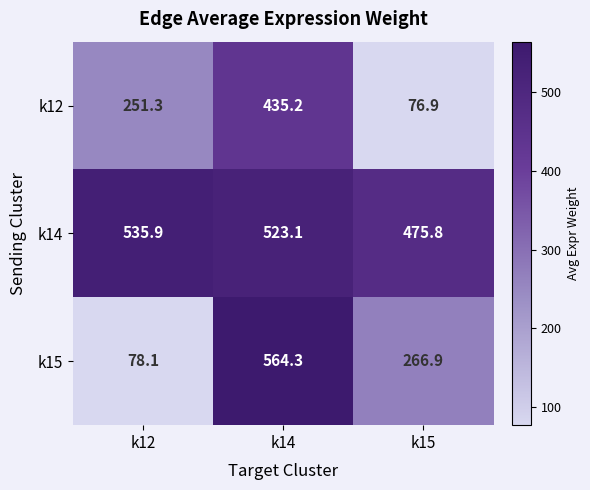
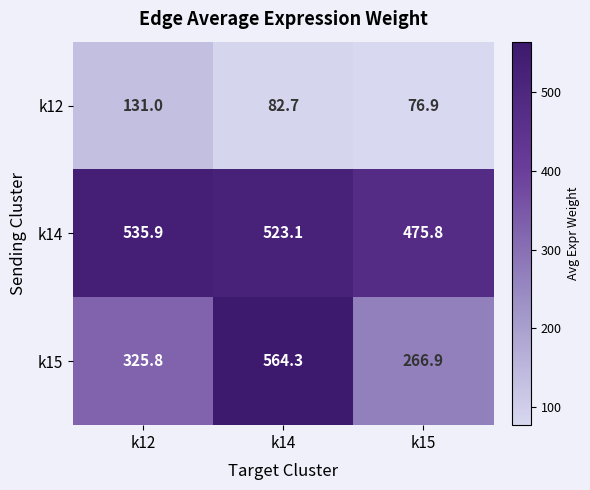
k12, k12: 251.3 -> 131.0
k12, k14: 435.2 -> 82.7
k15, k12: 78.1 -> 325.8
